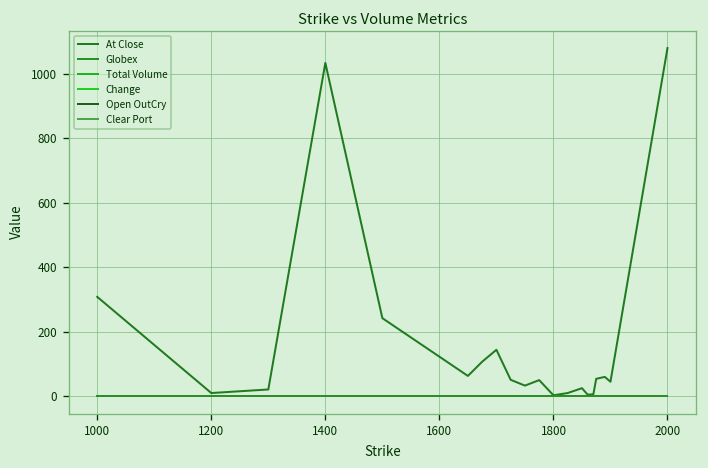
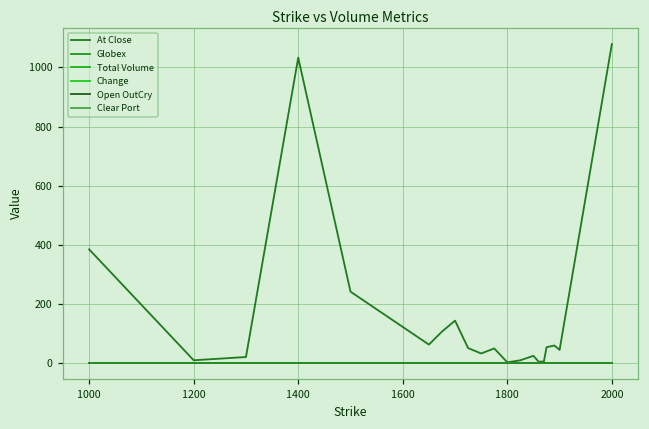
At Close, 1000: 310 -> 390
